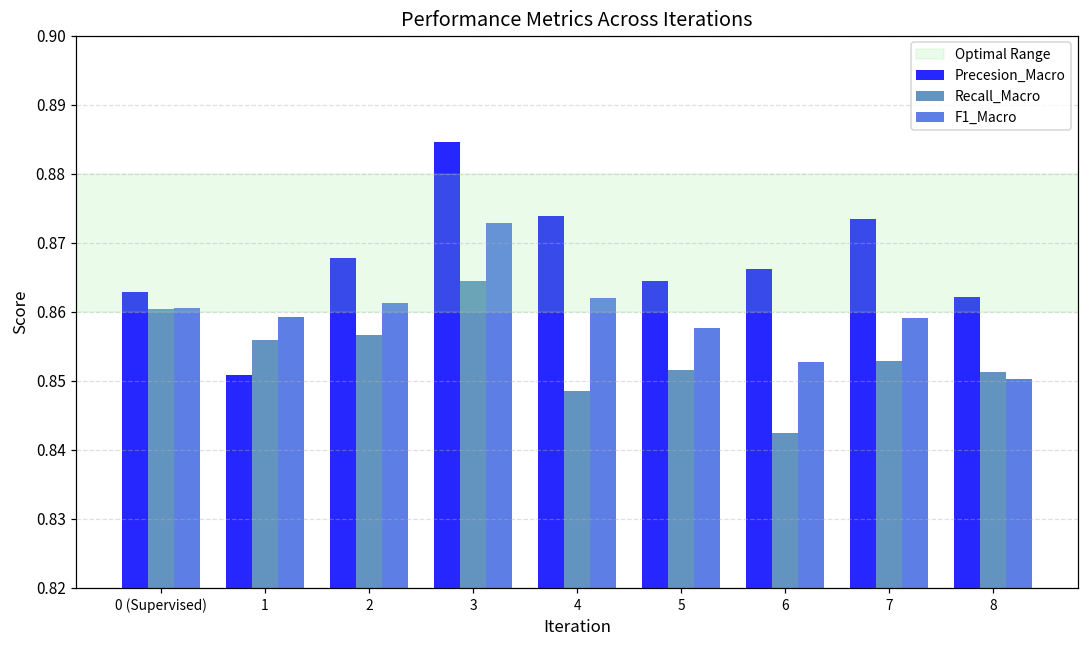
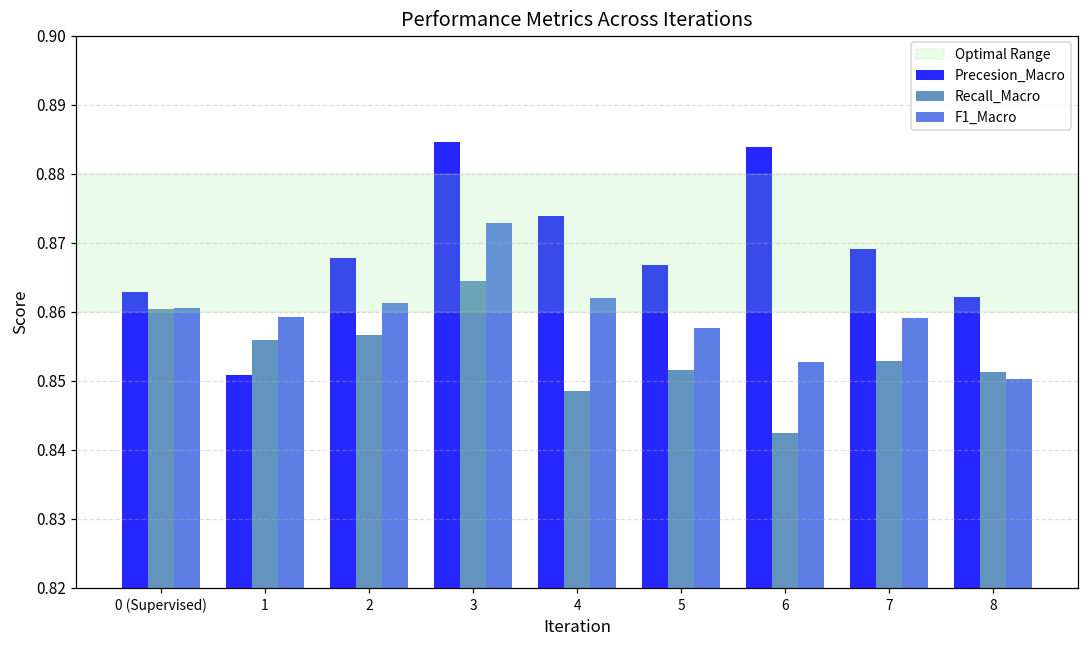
Precesion_Macro, 5: 0.865 -> 0.867
Precesion_Macro, 6: 0.866 -> 0.884
Precesion_Macro, 7: 0.874 -> 0.869
